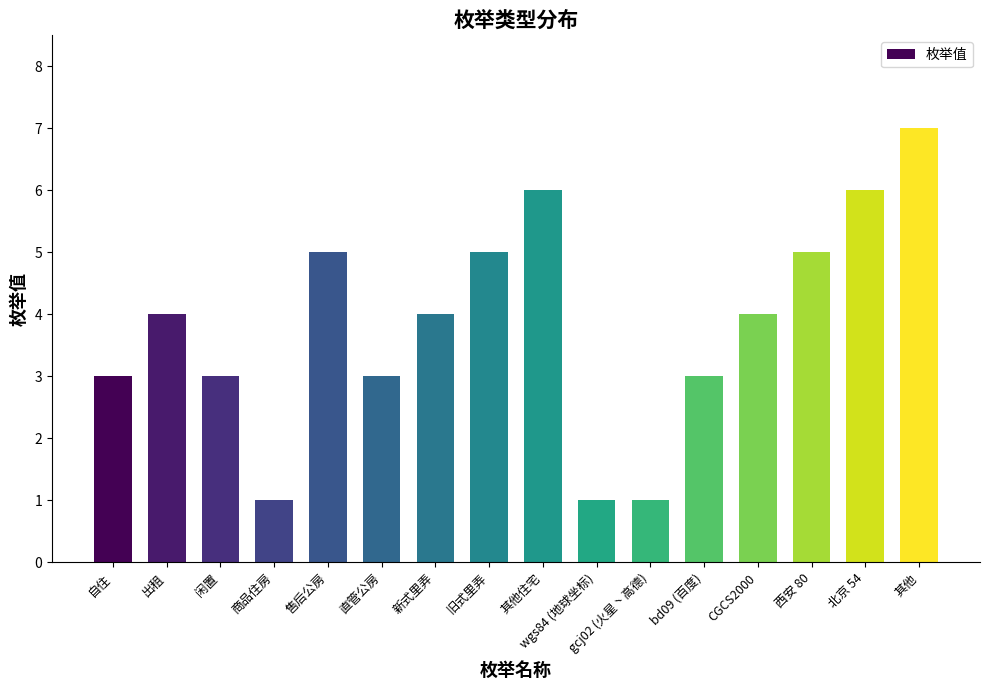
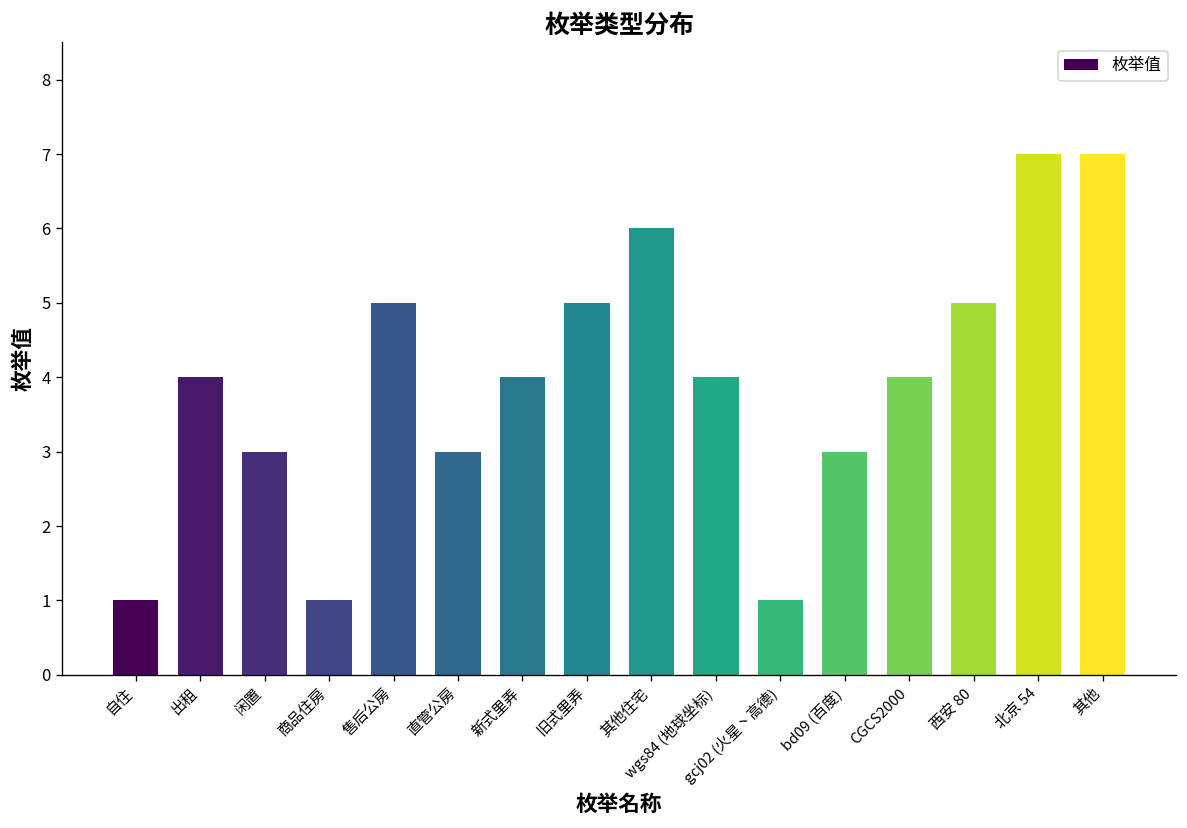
自住: 3 -> 1
wgs84 (地球坐标): 1 -> 4
北京 54: 6 -> 7
